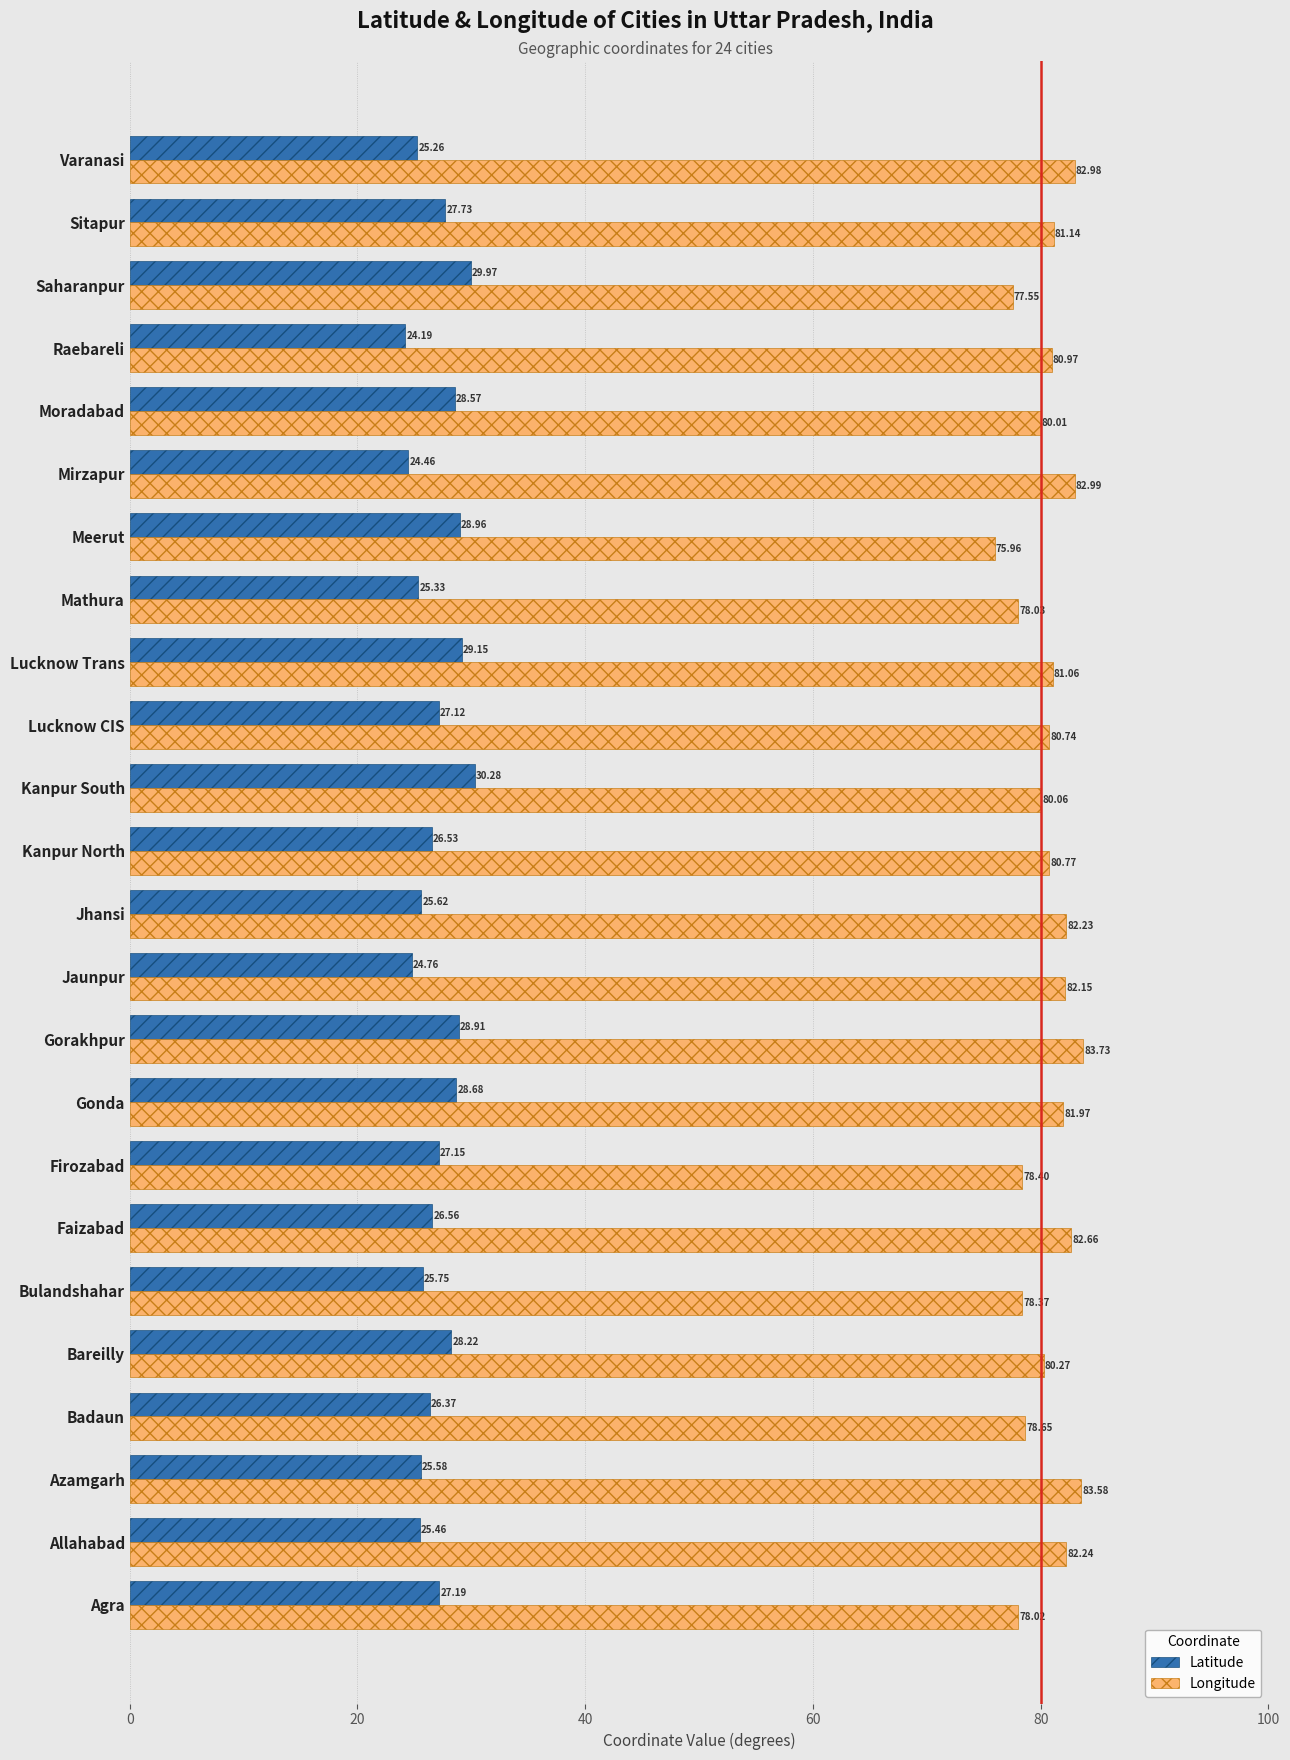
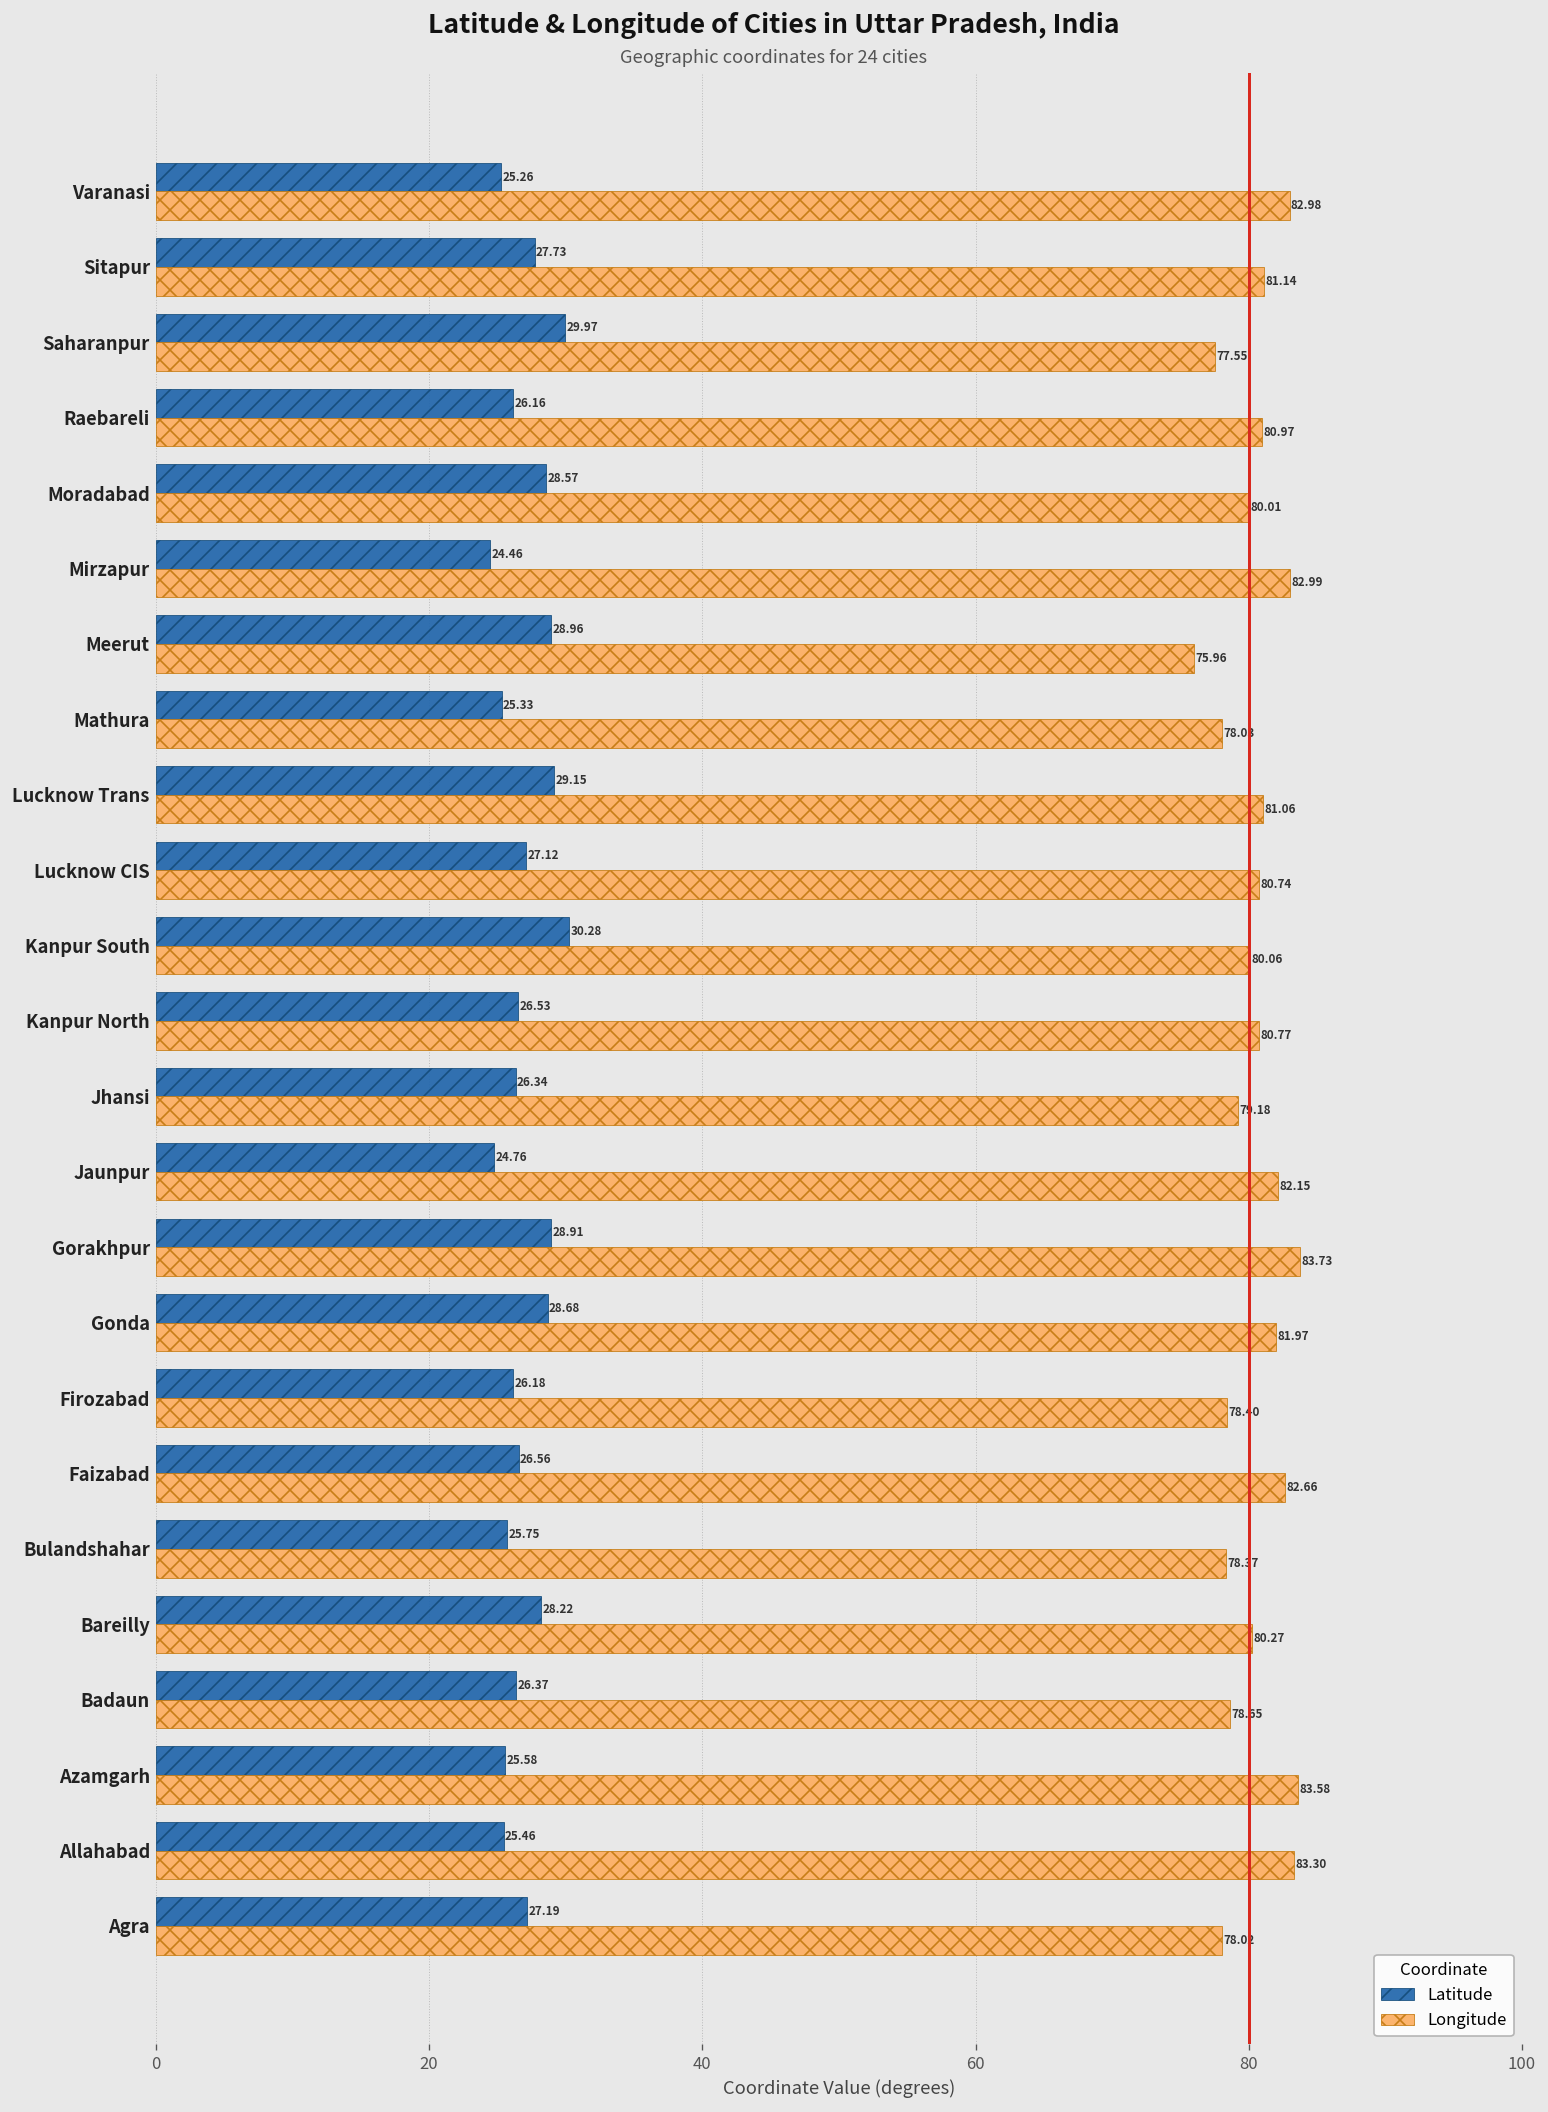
Latitude, Raebareli: 24.19 -> 26.16
Latitude, Jhansi: 25.62 -> 26.34
Longitude, Jhansi: 82.23 -> 79.18
Latitude, Firozabad: 27.15 -> 26.18
Longitude, Allahabad: 82.24 -> 83.30
